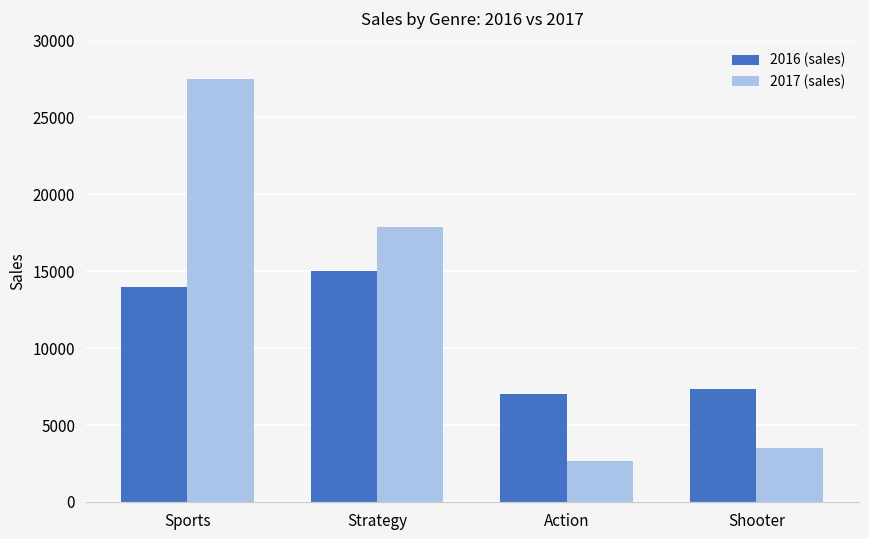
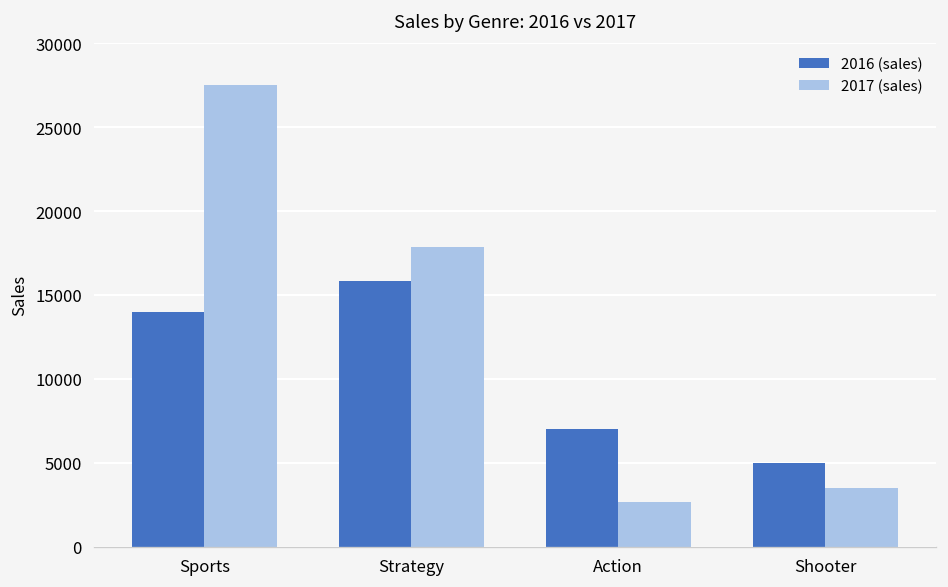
2016 (sales), Strategy: 15000 -> 15800
2016 (sales), Shooter: 7400 -> 5000
